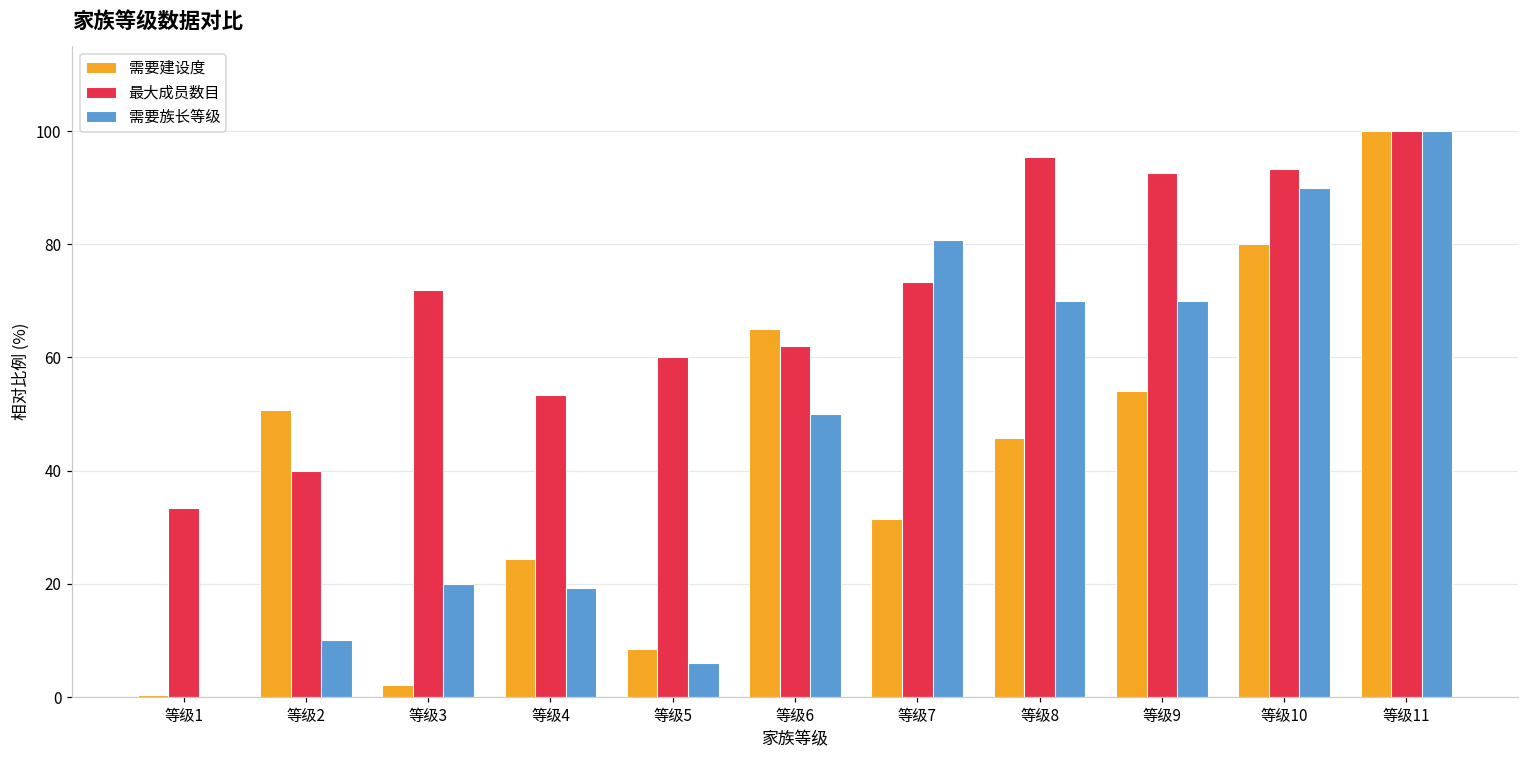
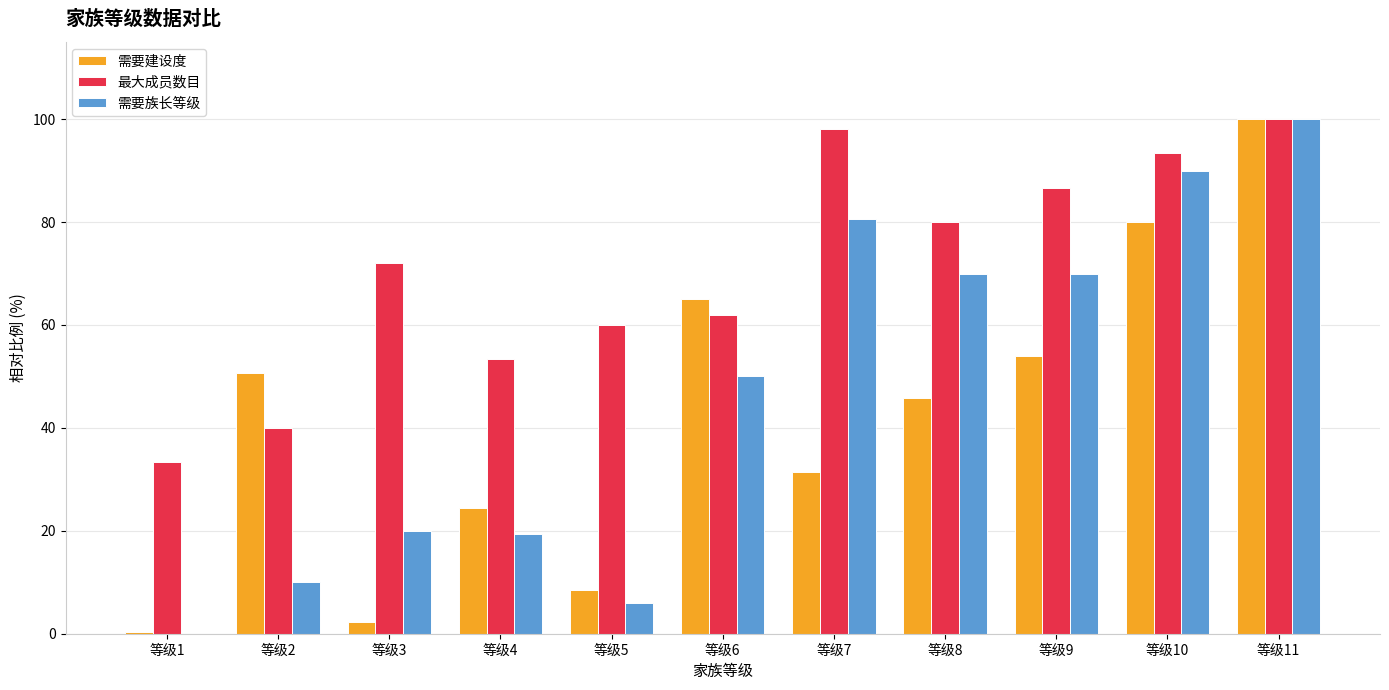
最大成员数目, 等级7: 73 -> 98
最大成员数目, 等级8: 95 -> 80
最大成员数目, 等级9: 93 -> 87
